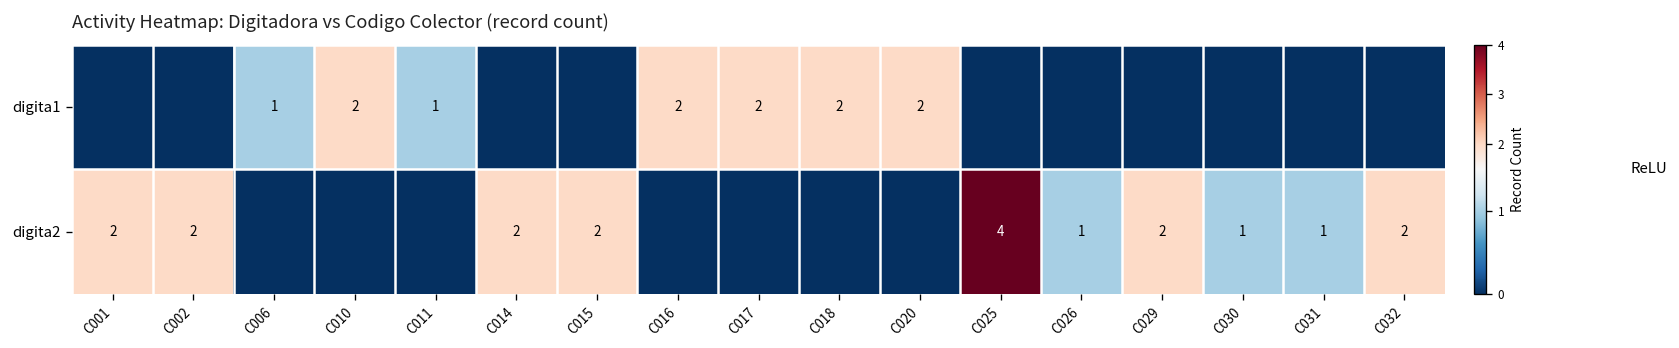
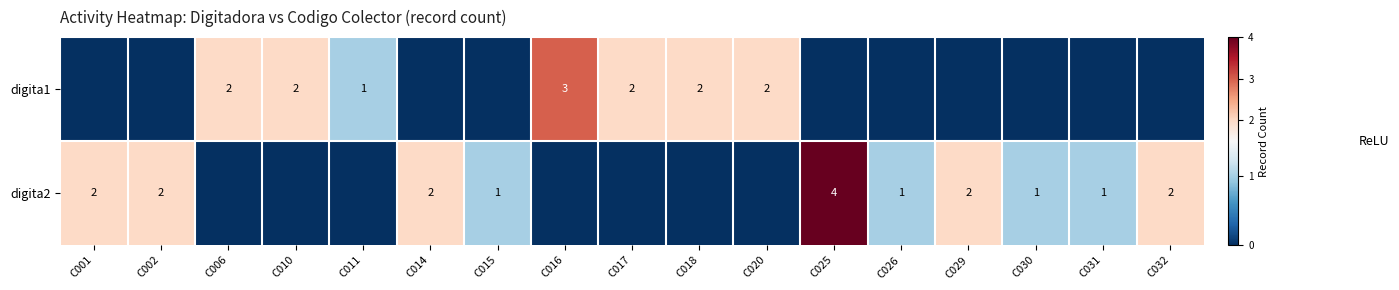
digita1, C006: 1 -> 2
digita1, C016: 2 -> 3
digita2, C015: 2 -> 1
